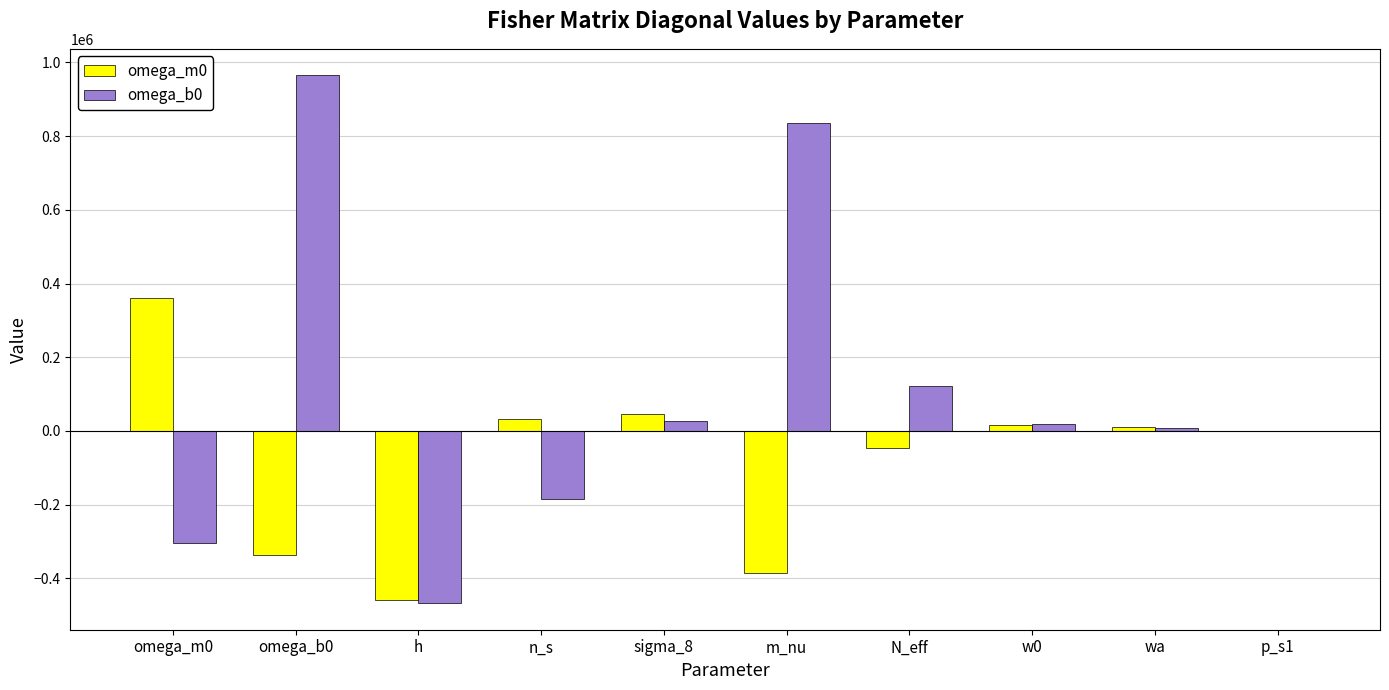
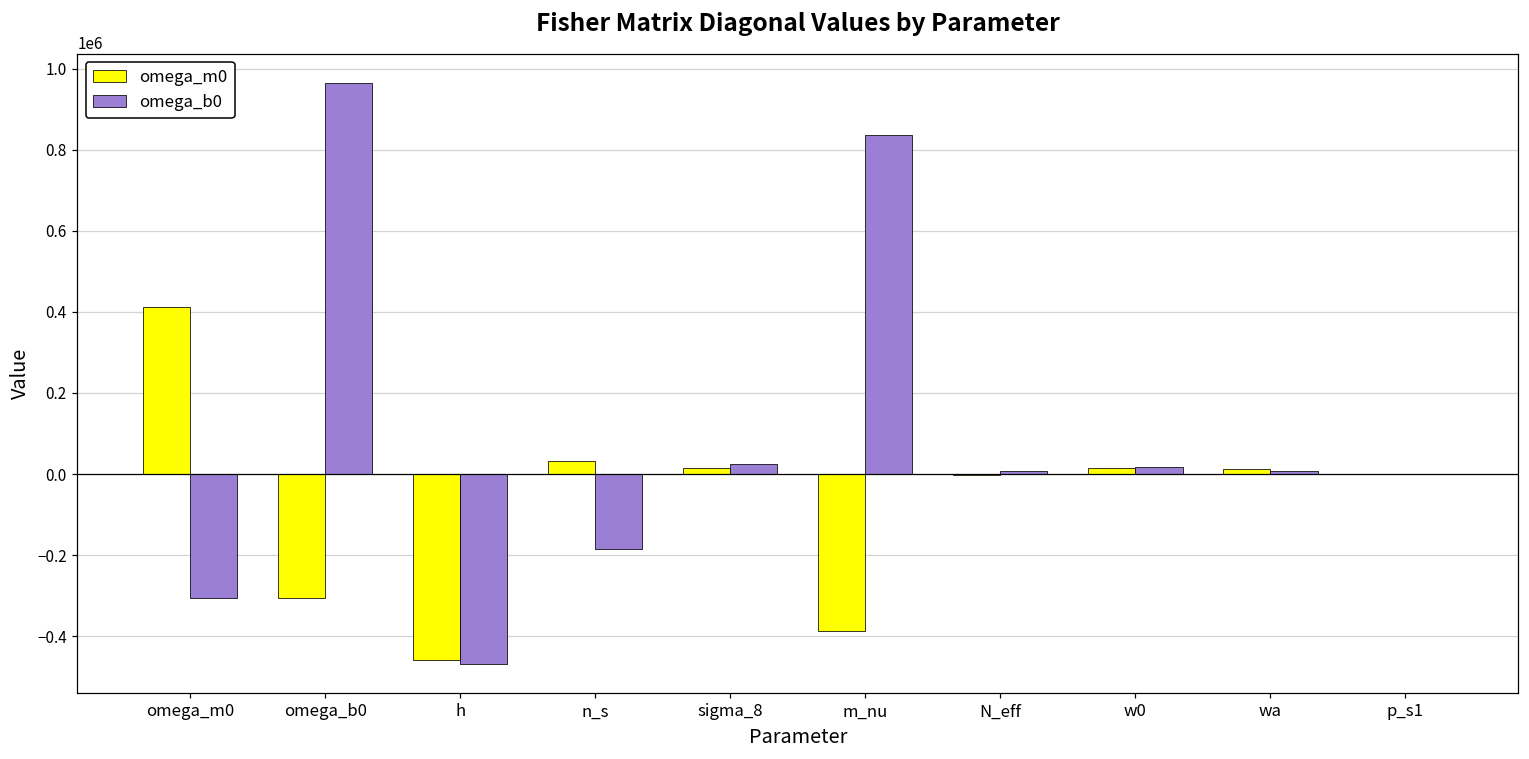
omega_m0, omega_m0: 360000 -> 410000
omega_m0, omega_b0: -340000 -> -310000
omega_m0, sigma_8: 50000 -> 20000
omega_m0, N_eff: -50000 -> 0
omega_b0, N_eff: 120000 -> 10000
